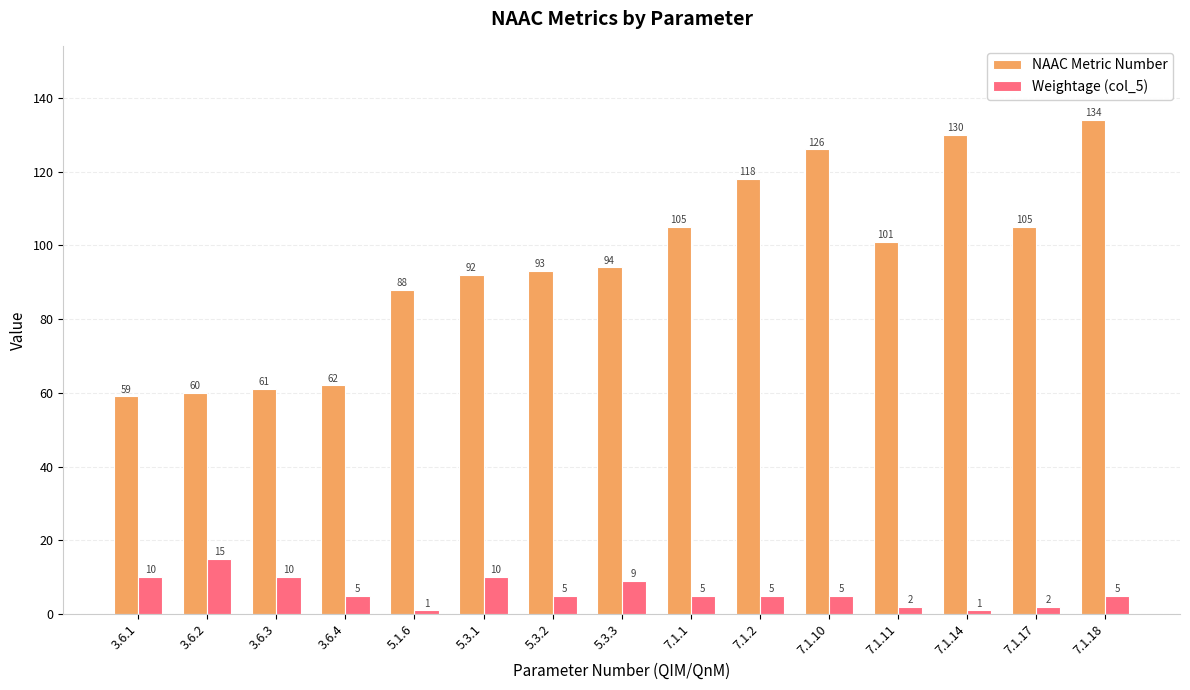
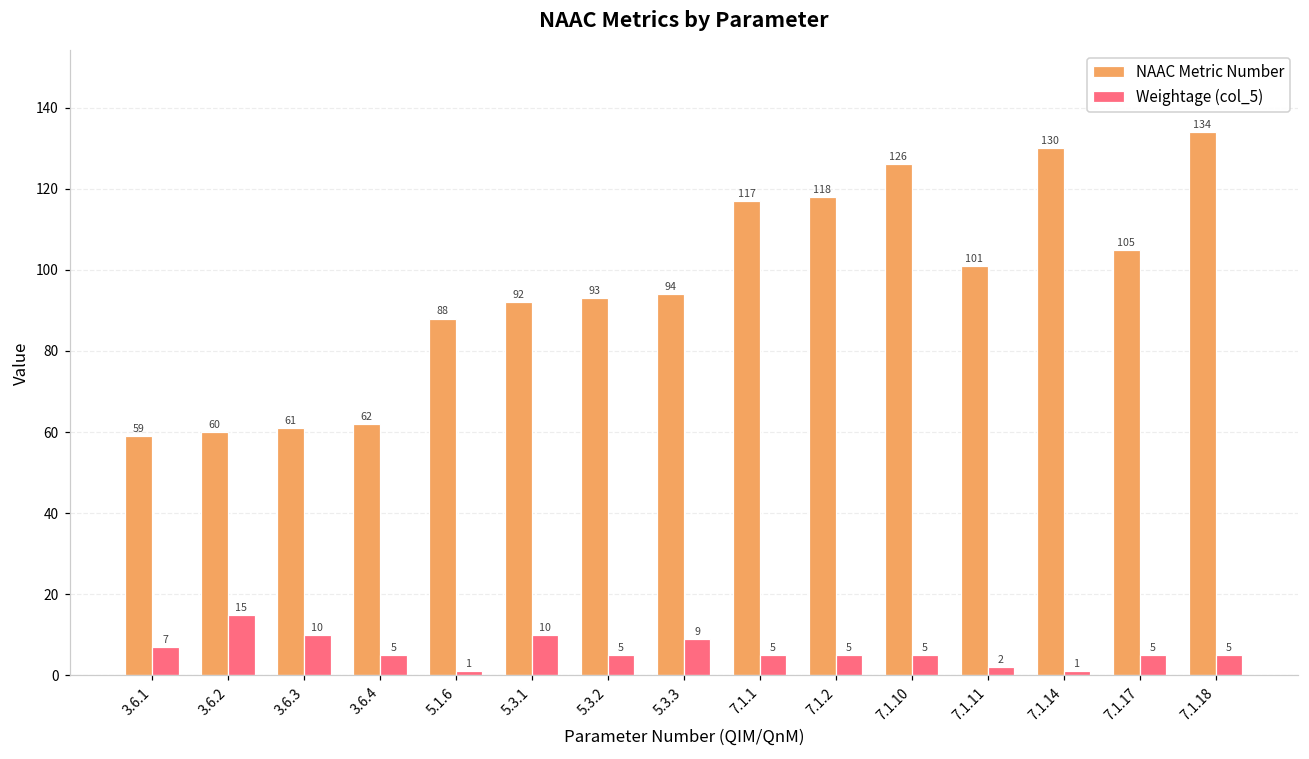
Weightage (col_5), 3.6.1: 10 -> 7
NAAC Metric Number, 7.1.1: 105 -> 117
Weightage (col_5), 7.1.17: 2 -> 5
